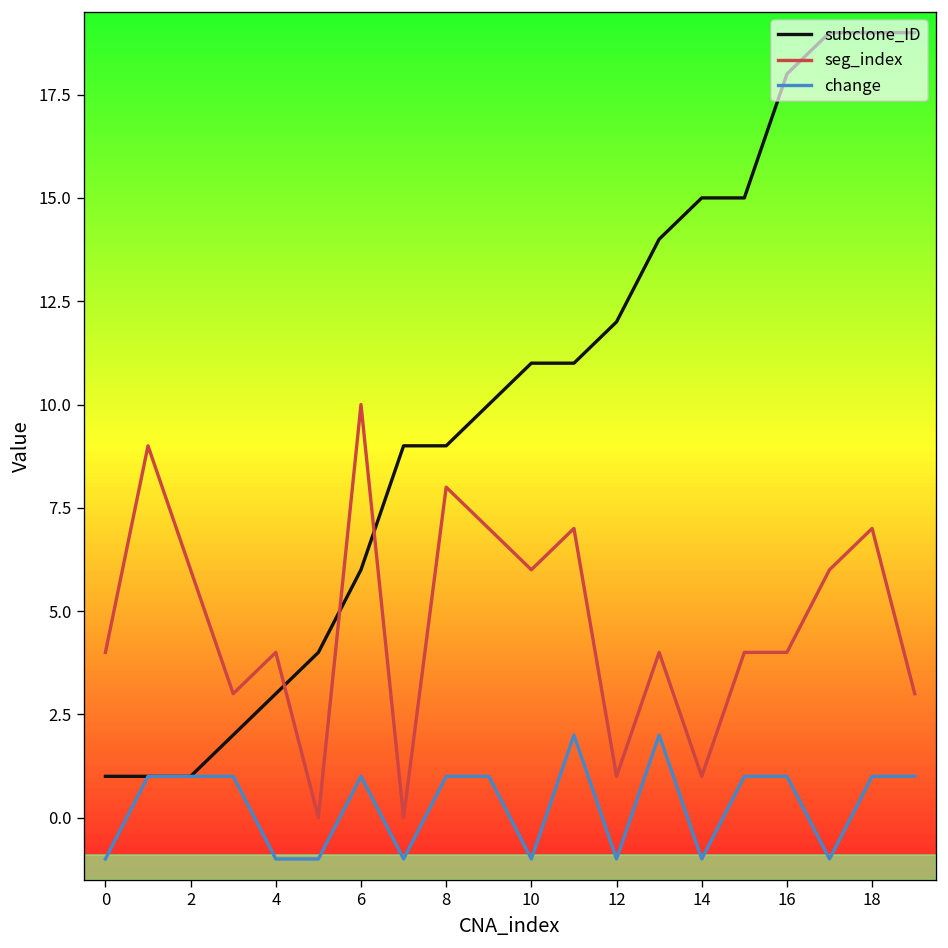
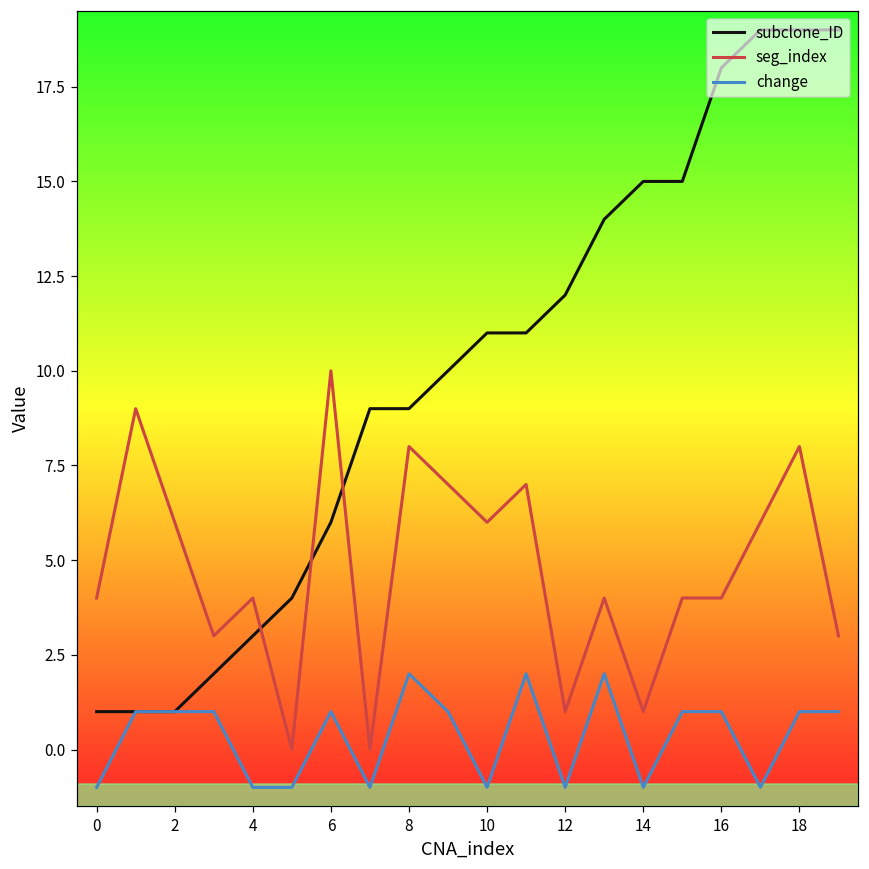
change, 8: 1 -> 2
seg_index, 18: 7 -> 8
